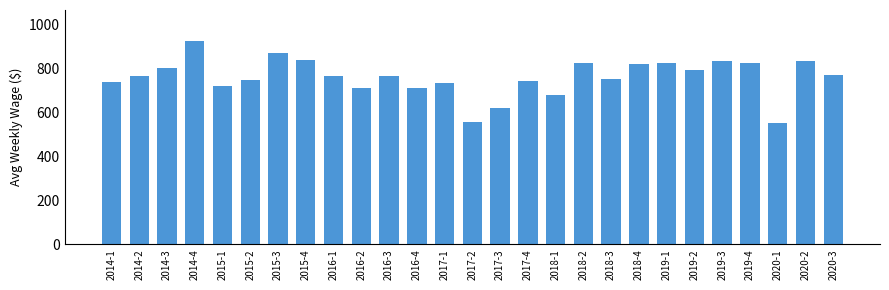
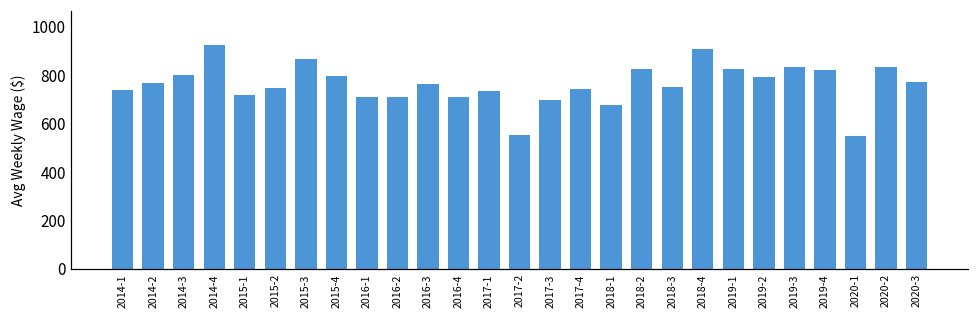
2015-4: 840 -> 800
2016-1: 760 -> 710
2017-3: 620 -> 700
2018-4: 820 -> 910
